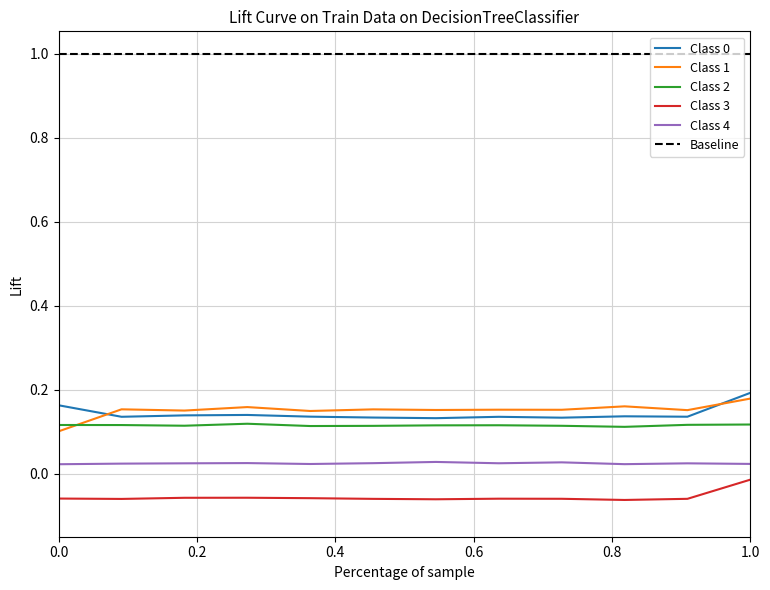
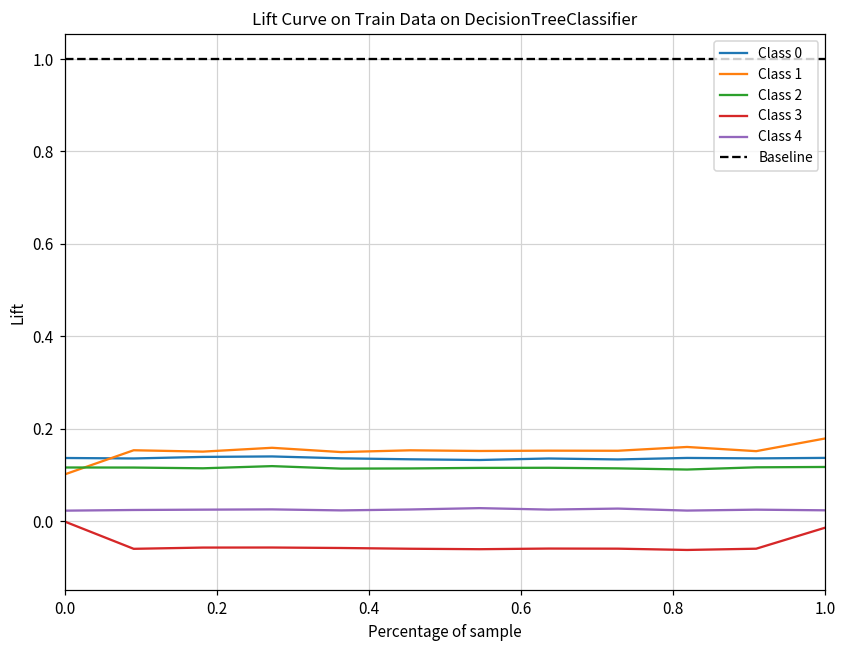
Class 0, 0.0: 0.16 -> 0.14
Class 3, 0.0: -0.06 -> 0.00
Class 0, 1.0: 0.19 -> 0.14
